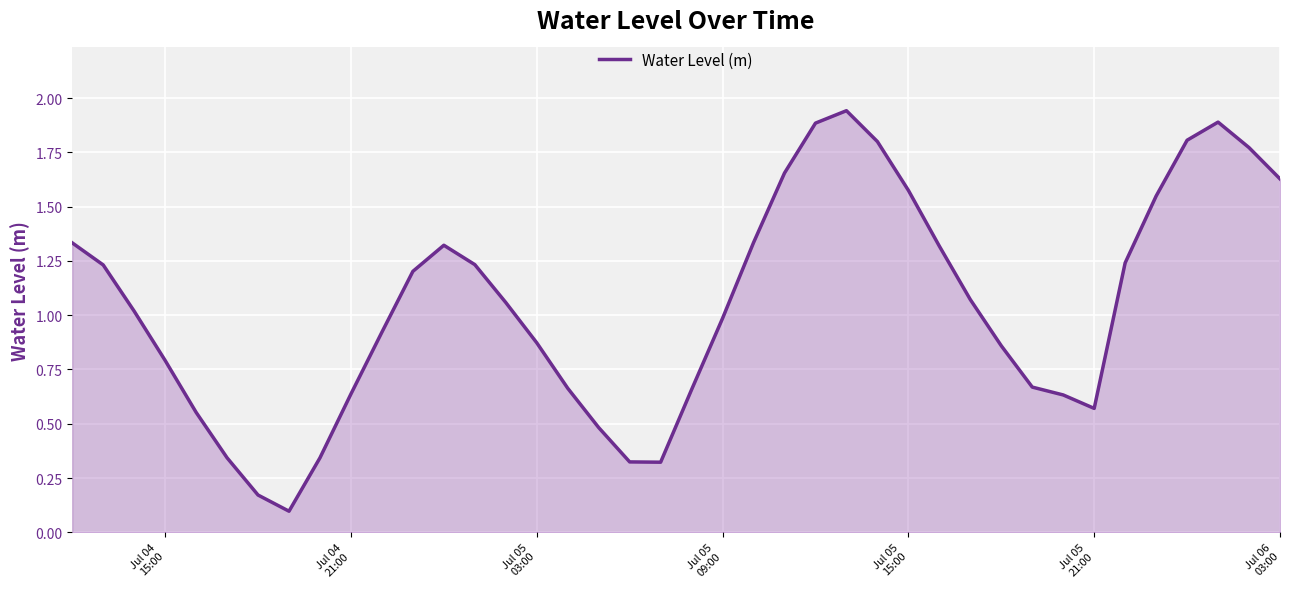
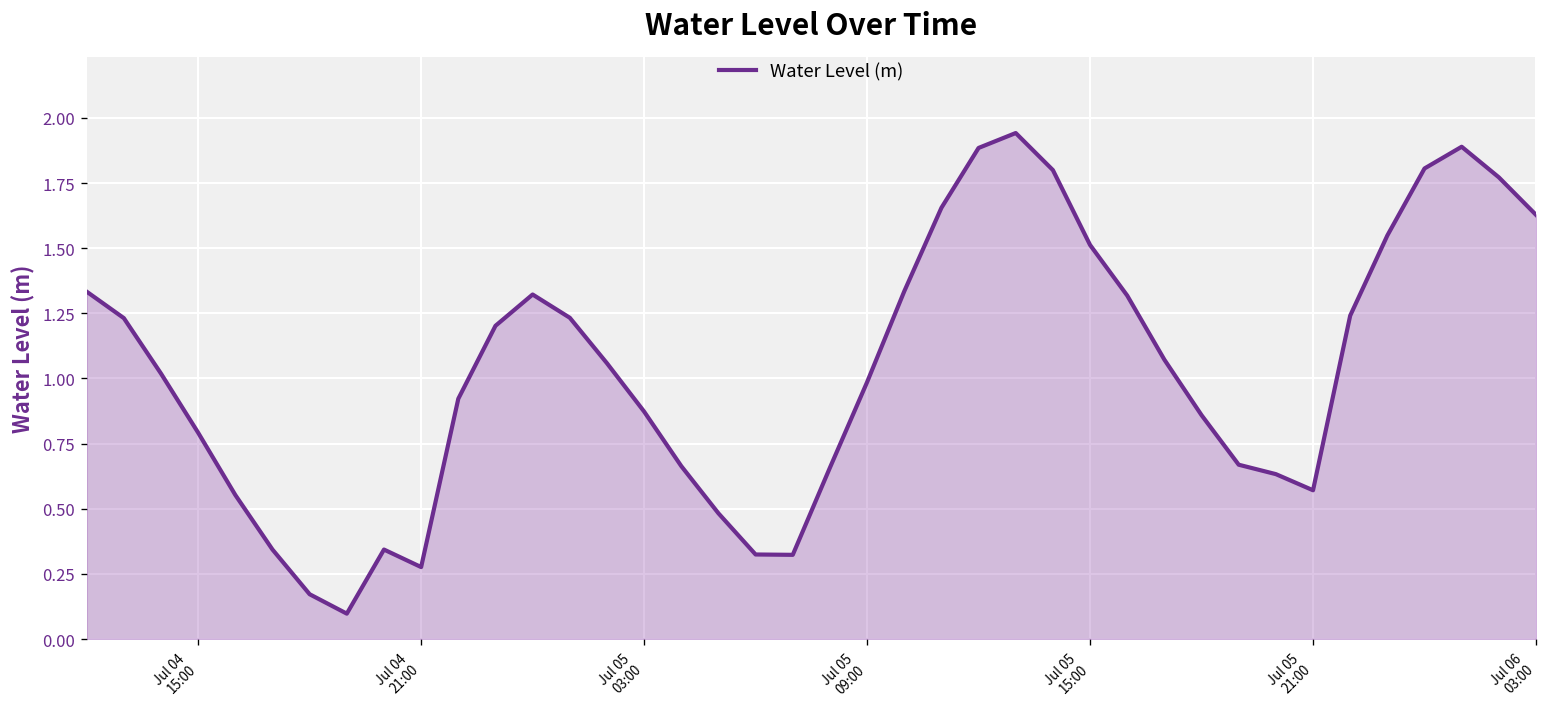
Jul 04 21:00: 0.64 -> 0.28
Jul 05 15:00: 1.58 -> 1.51
